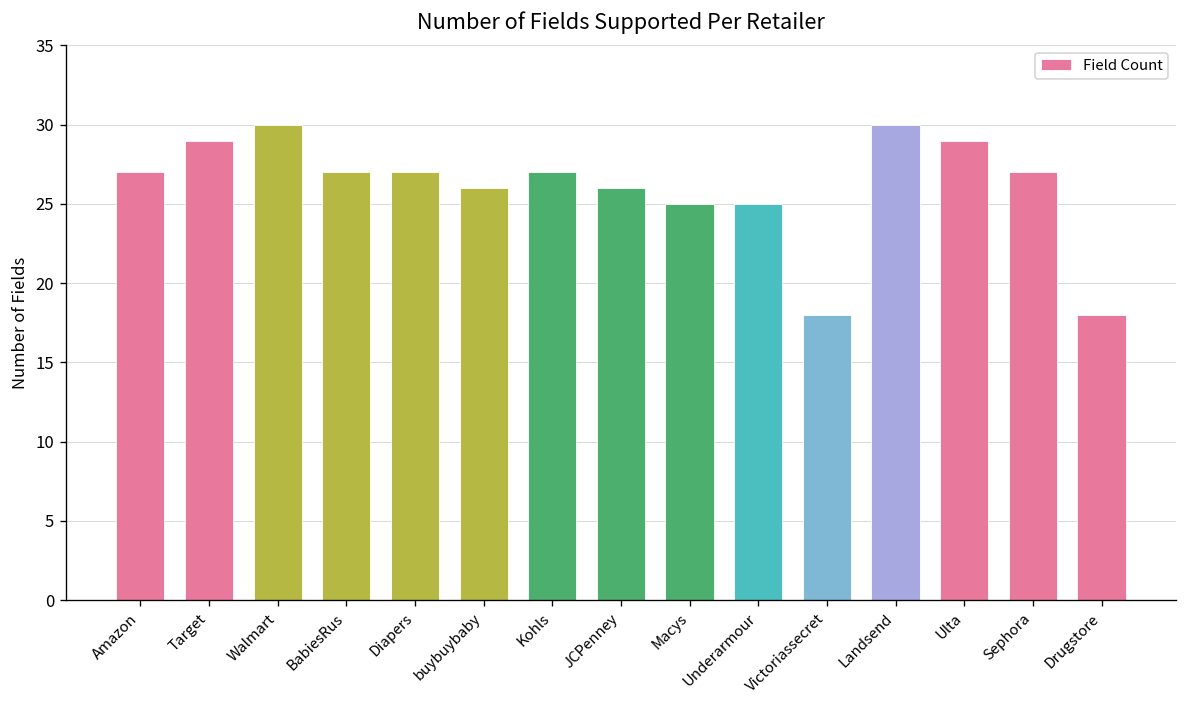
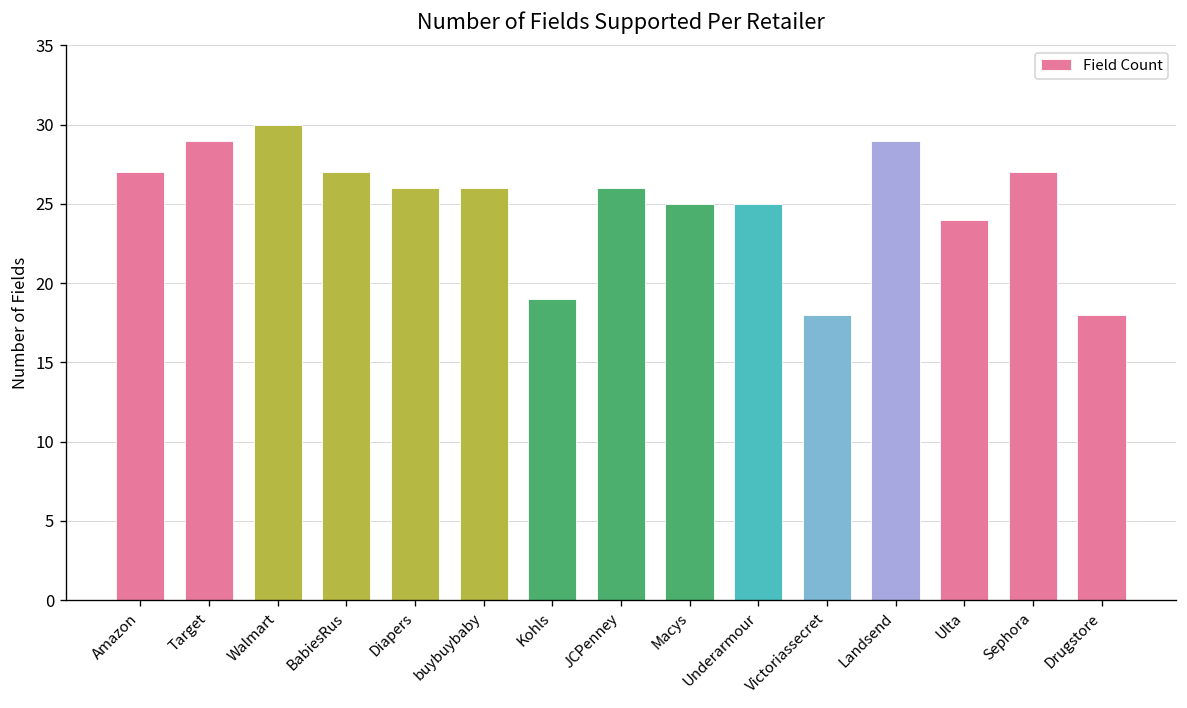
Diapers: 27 -> 26
Kohls: 27 -> 19
Landsend: 30 -> 29
Ulta: 29 -> 24
